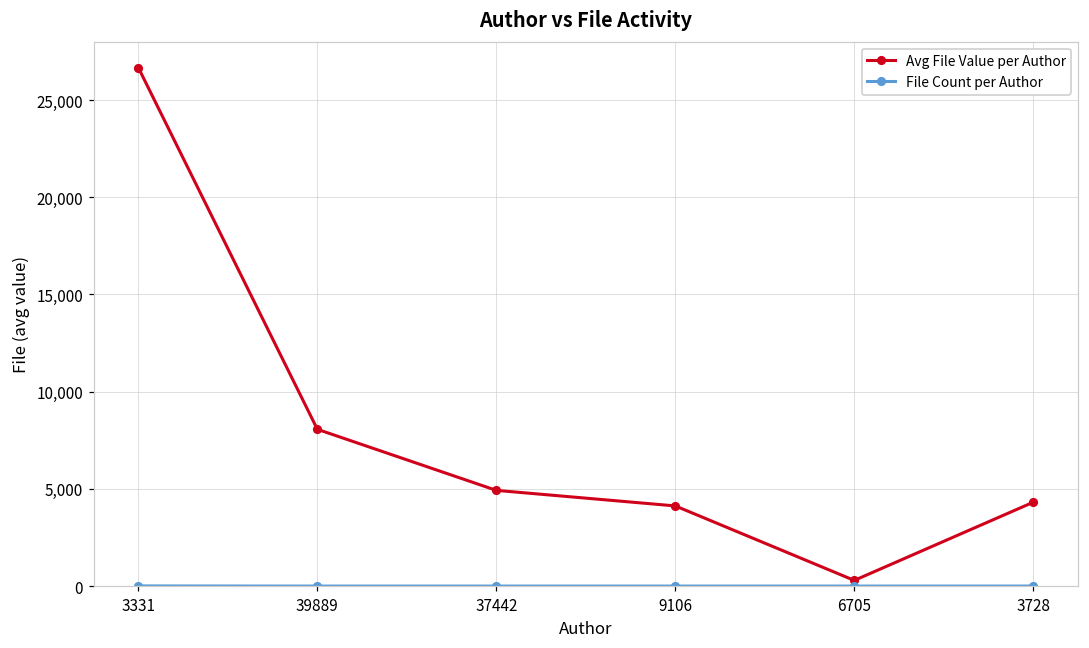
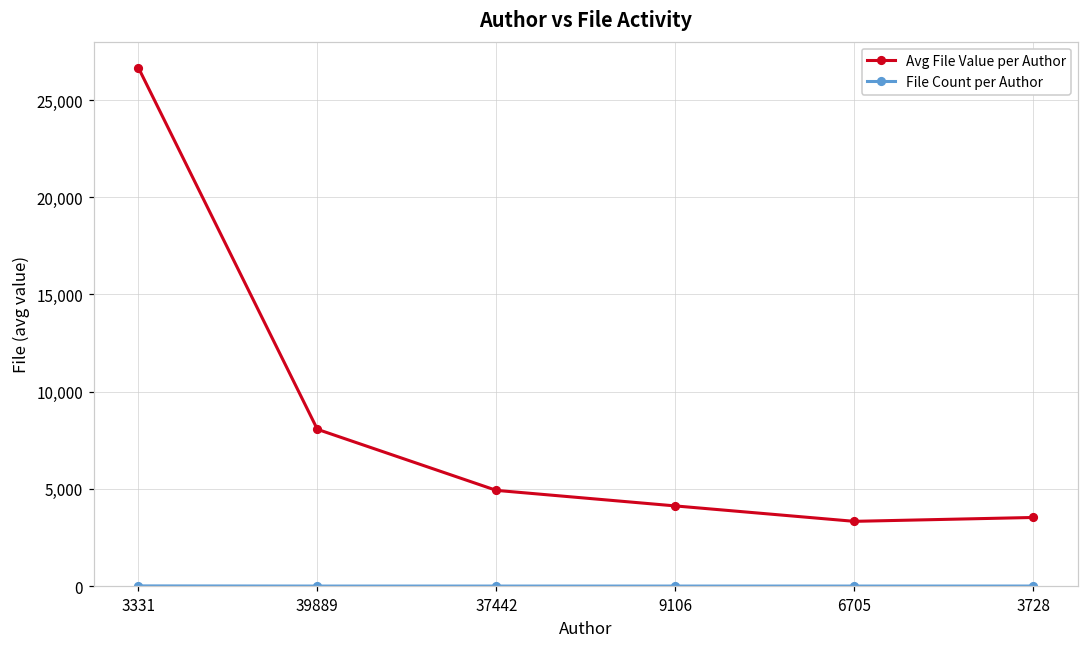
Avg File Value per Author, 6705: 300 -> 3,300
Avg File Value per Author, 3728: 4,300 -> 3,500
